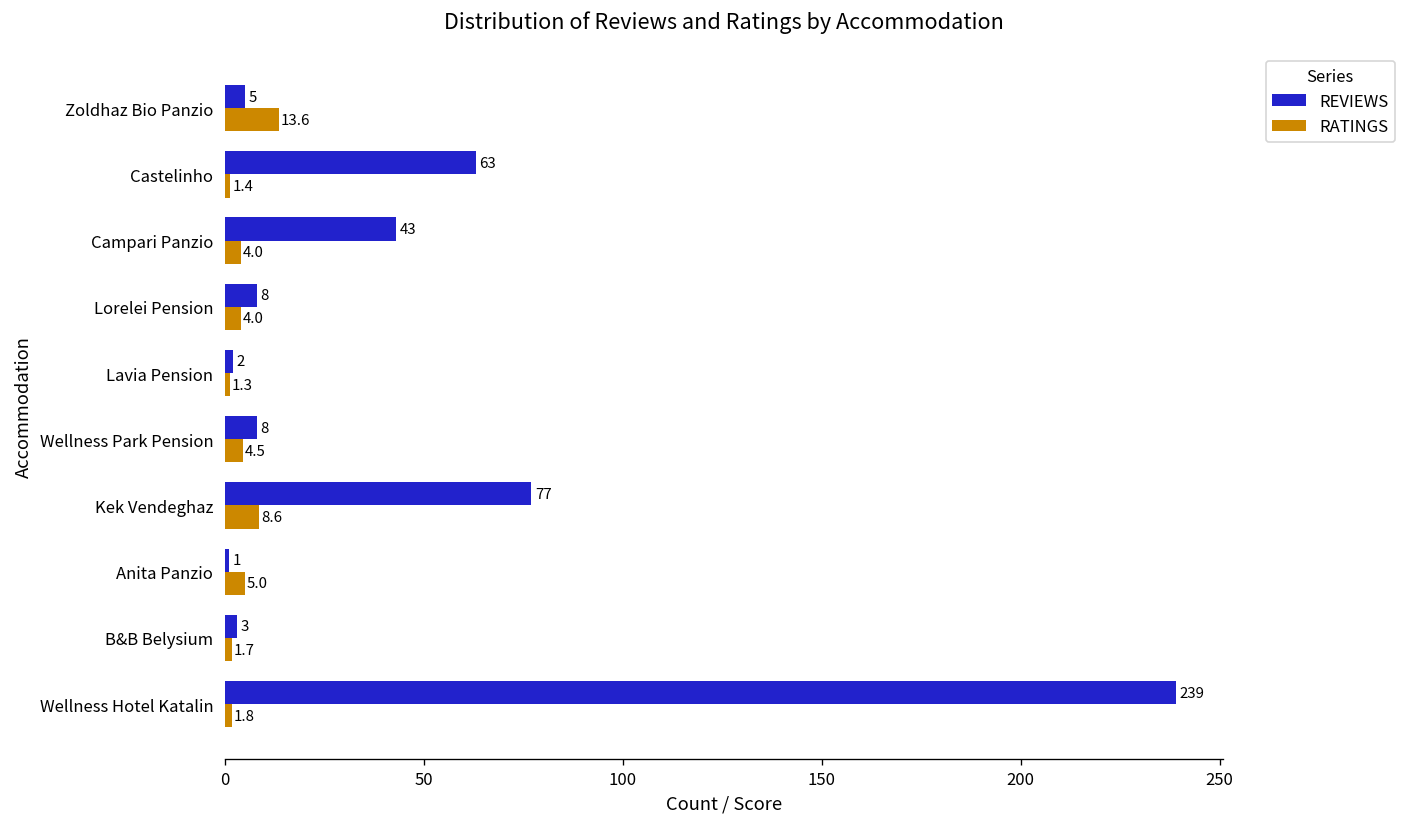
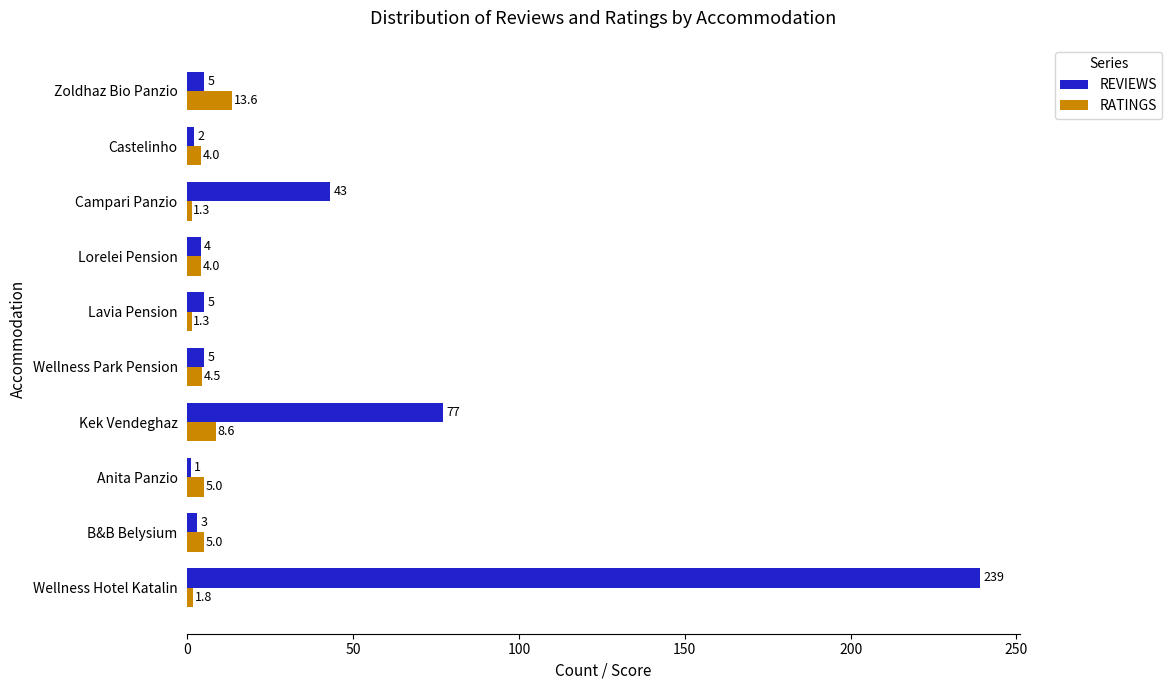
REVIEWS, Castelinho: 63 -> 2
RATINGS, Castelinho: 1.4 -> 4.0
RATINGS, Campari Panzio: 4.0 -> 1.3
REVIEWS, Lorelei Pension: 8 -> 4
REVIEWS, Lavia Pension: 2 -> 5
REVIEWS, Wellness Park Pension: 8 -> 5
RATINGS, B&B Belysium: 1.7 -> 5.0
